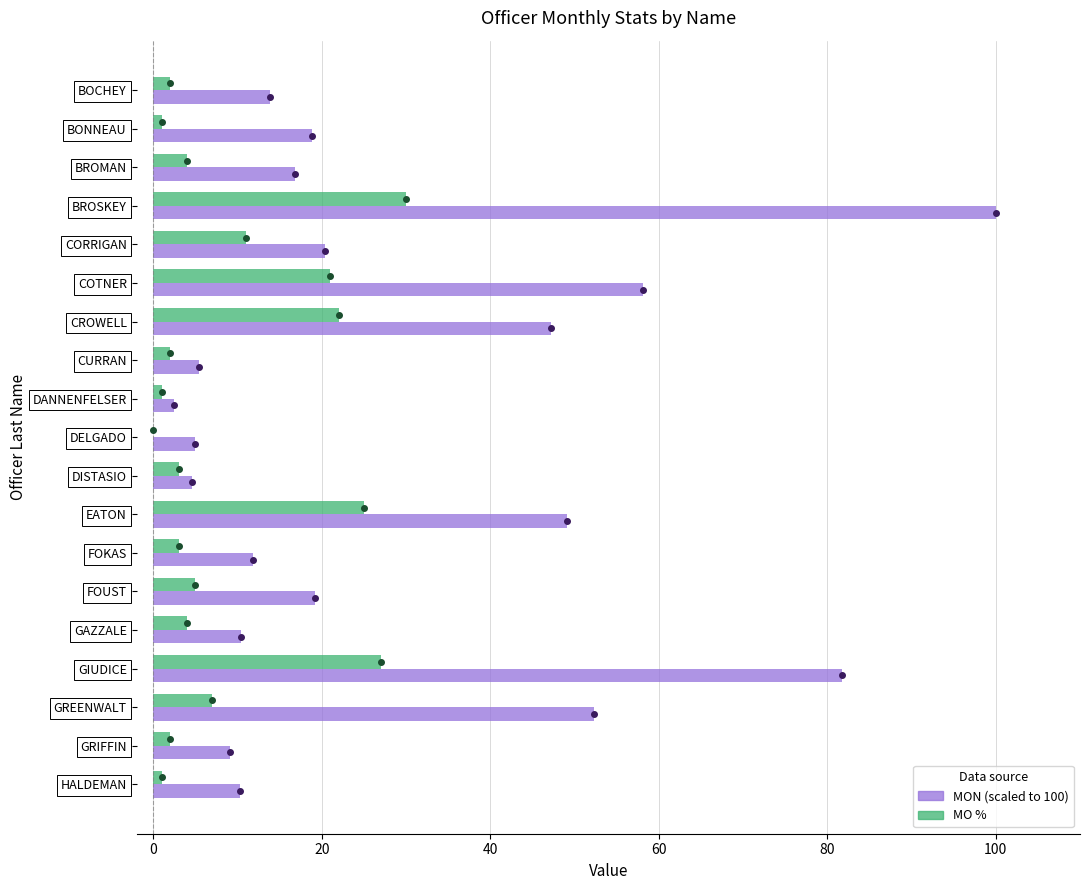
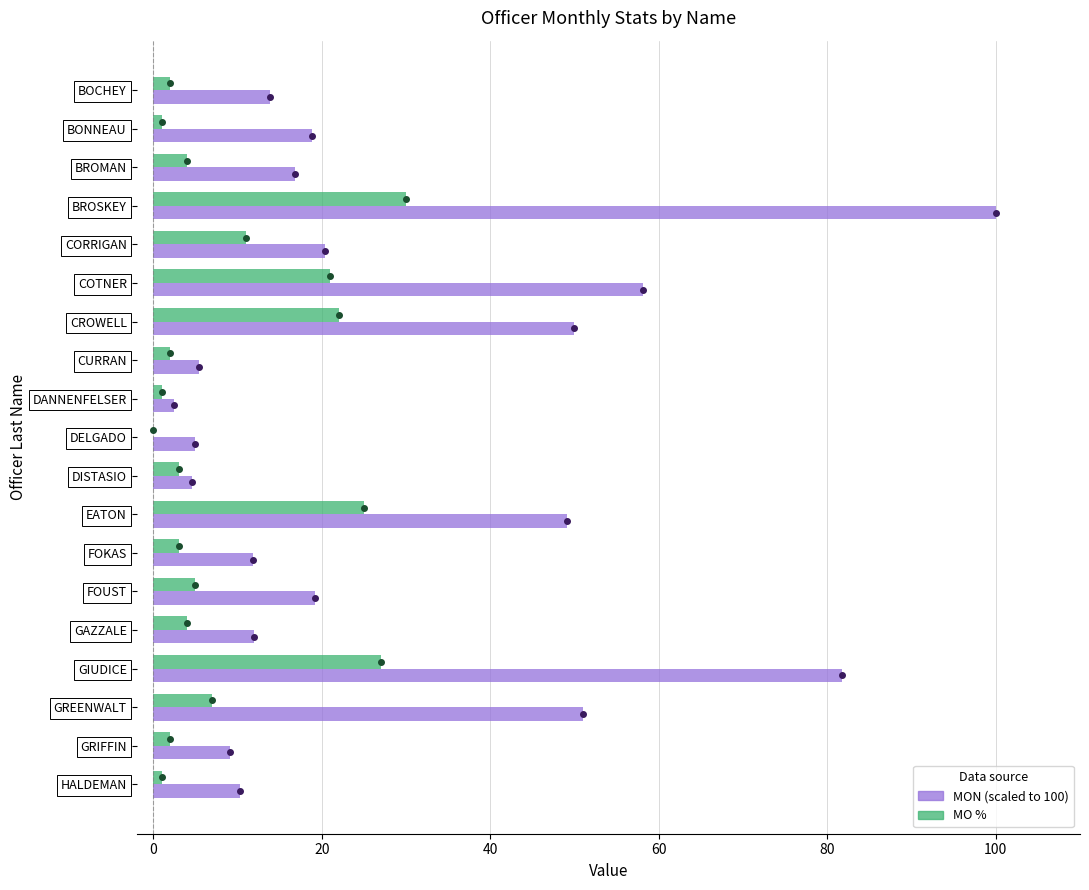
MON (scaled to 100), CROWELL: 47 -> 50
MON (scaled to 100), GAZZALE: 10 -> 12
MON (scaled to 100), GREENWALT: 52 -> 51
